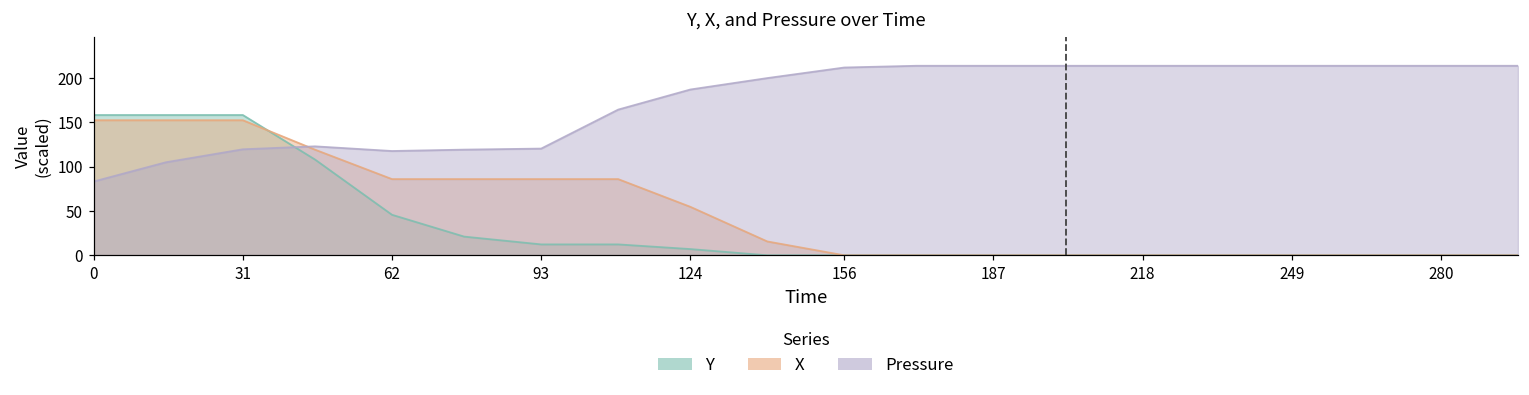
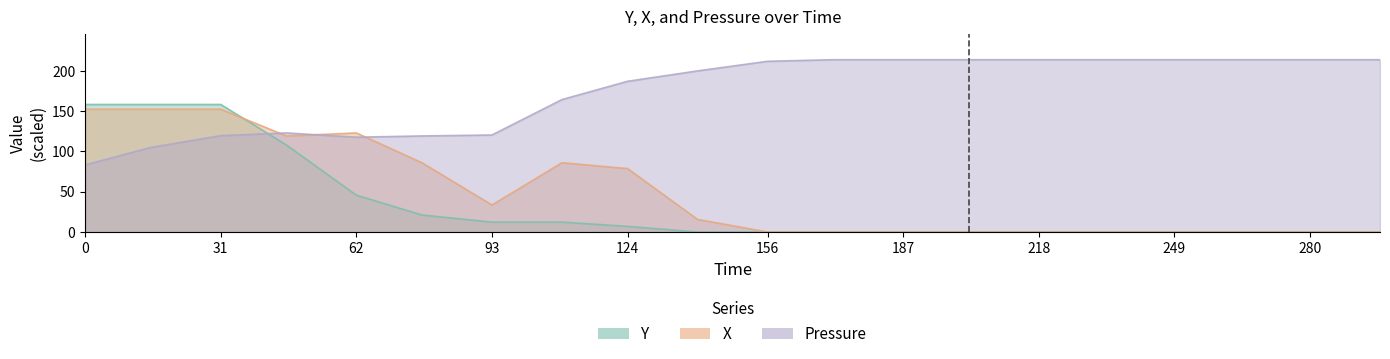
X, 62: 90 -> 120
X, 93: 90 -> 30
X, 124: 50 -> 80
